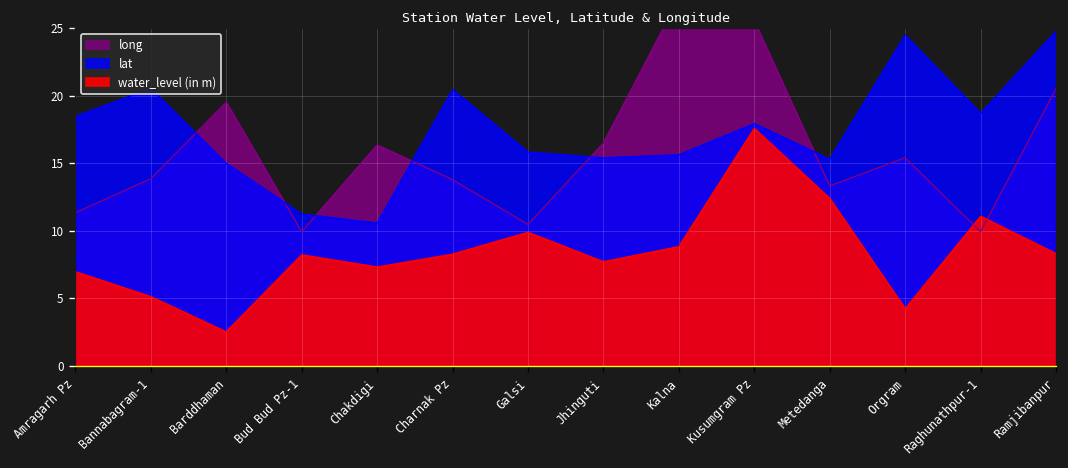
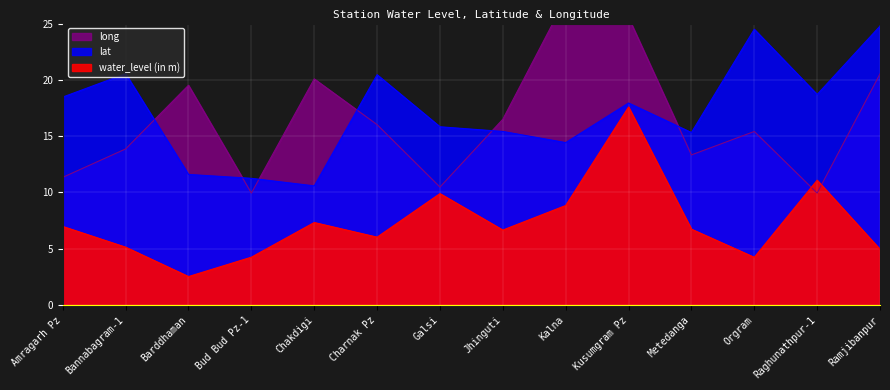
lat, Barddhaman: 15.0 -> 11.6
water_level (in m), Bud Bud Pz-1: 8.2 -> 4.3
long, Chakdigi: 16.4 -> 20.1
long, Charnak Pz: 13.8 -> 16.0
water_level (in m), Charnak Pz: 8.3 -> 6.0
water_level (in m), Jhinguti: 7.7 -> 6.7
lat, Kalna: 15.6 -> 14.4
water_level (in m), Metedanga: 12.4 -> 6.7
water_level (in m), Ramjibanpur: 8.3 -> 5.0
